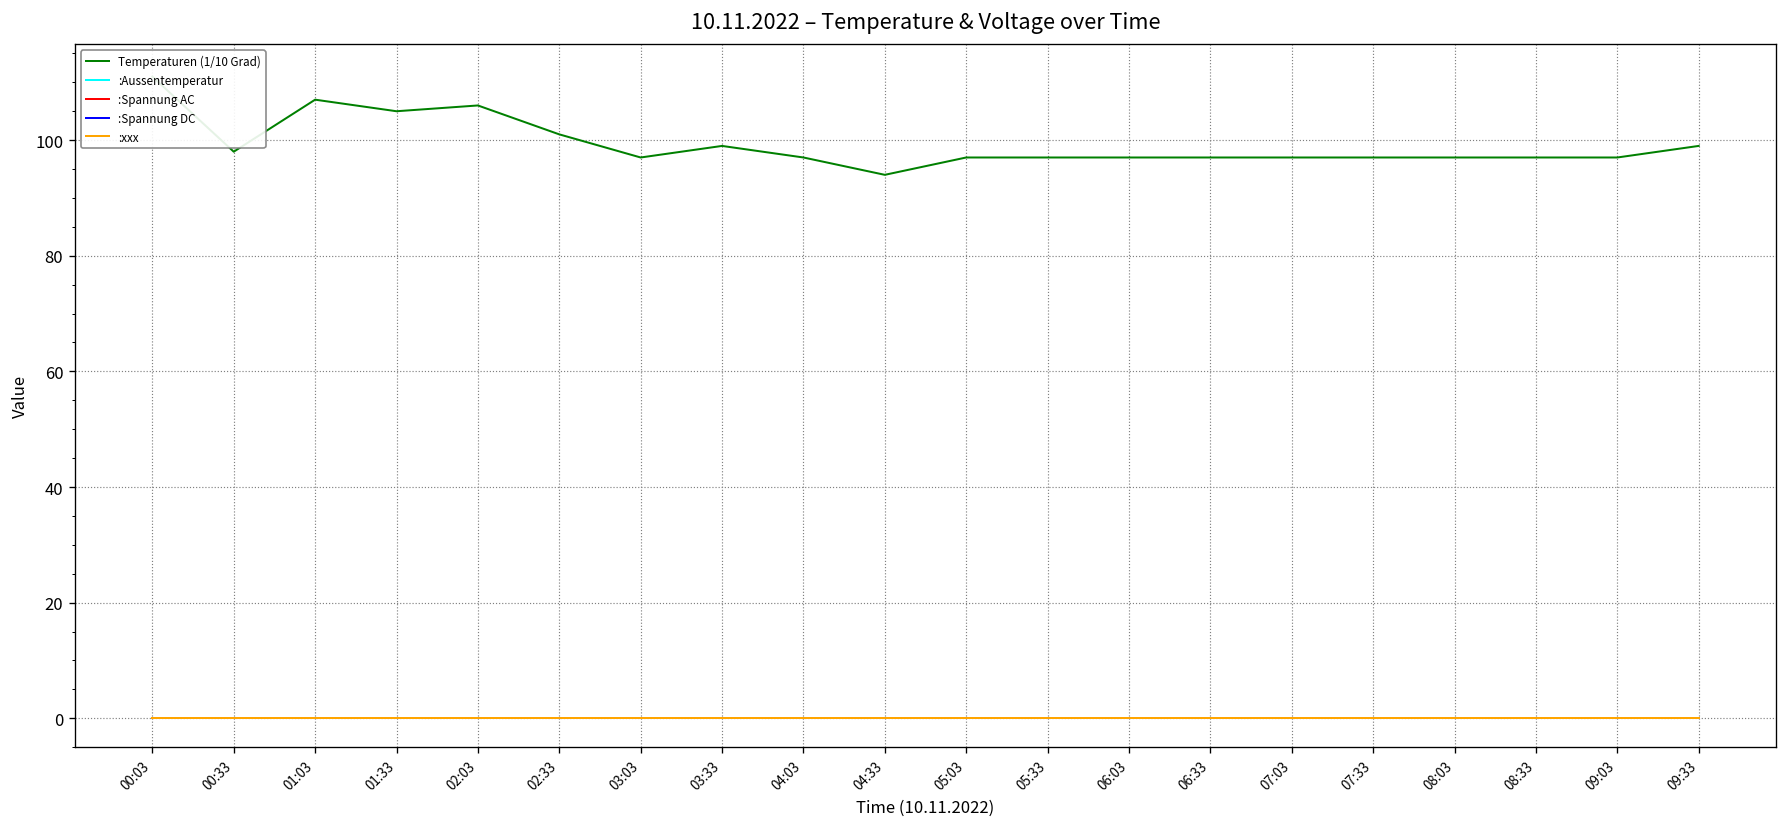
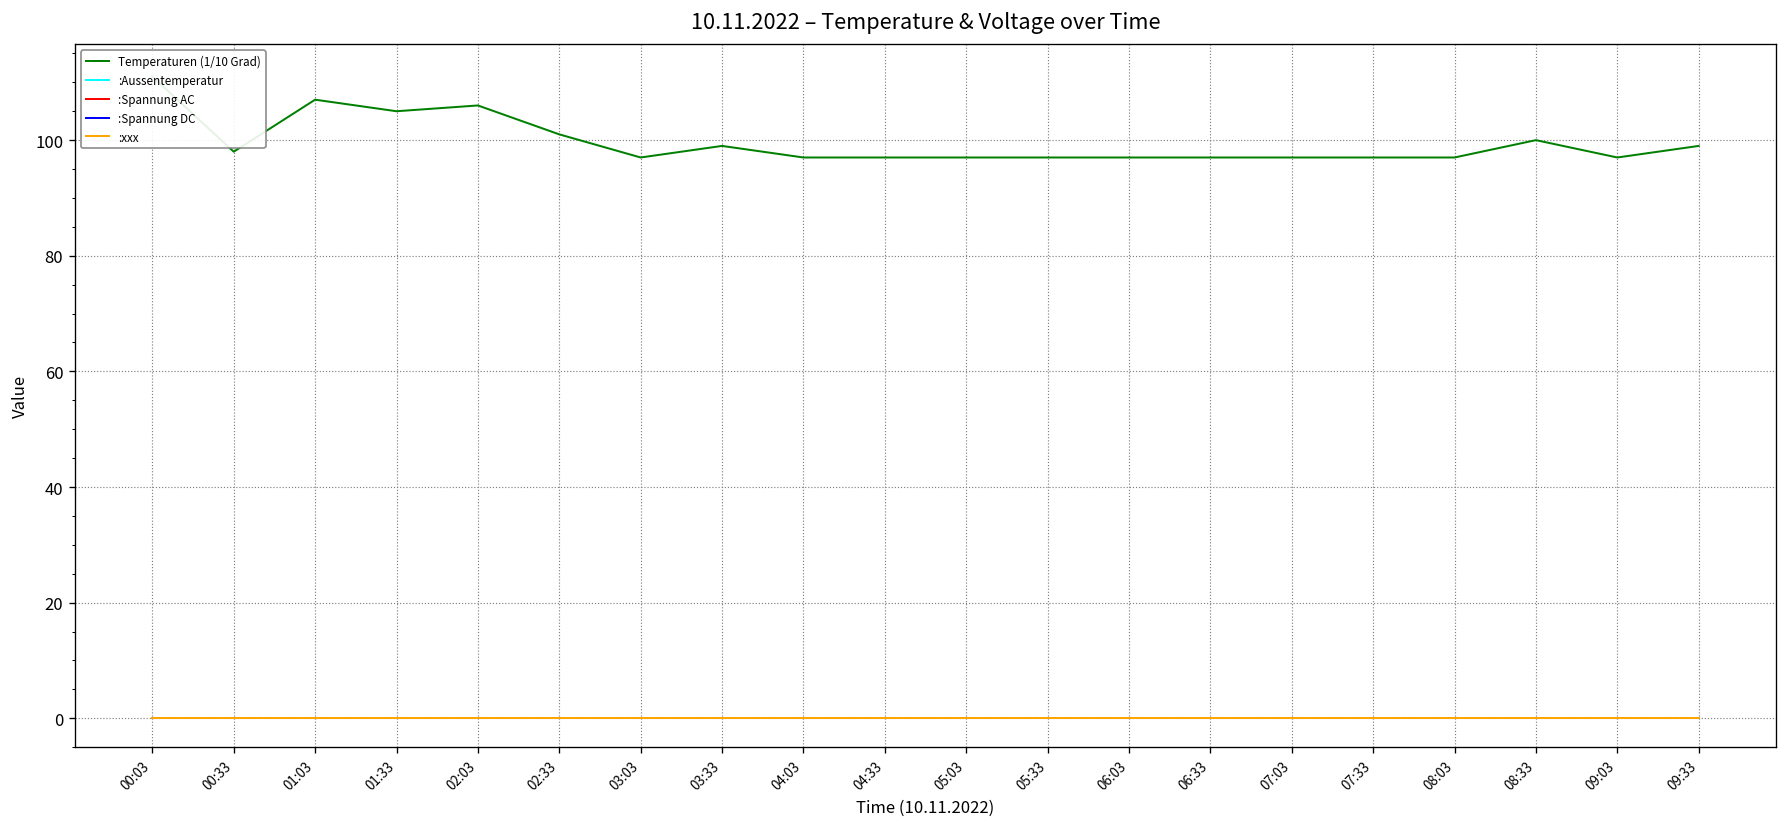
Temperaturen (1/10 Grad), 04:33: 94 -> 97
Temperaturen (1/10 Grad), 08:33: 97 -> 100
